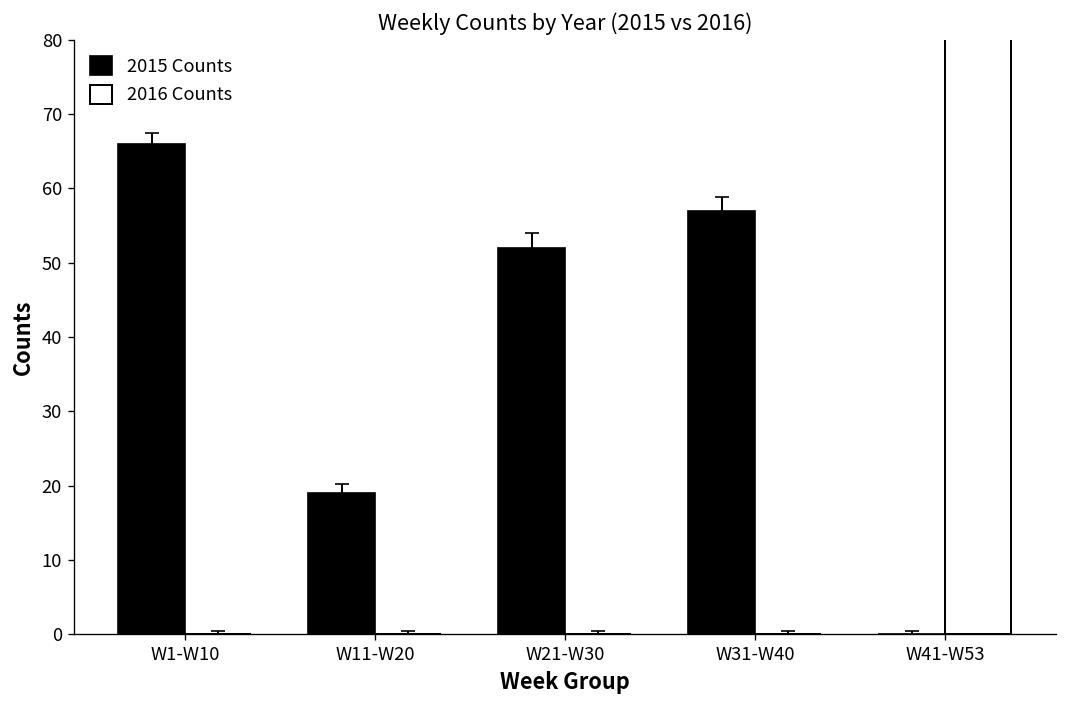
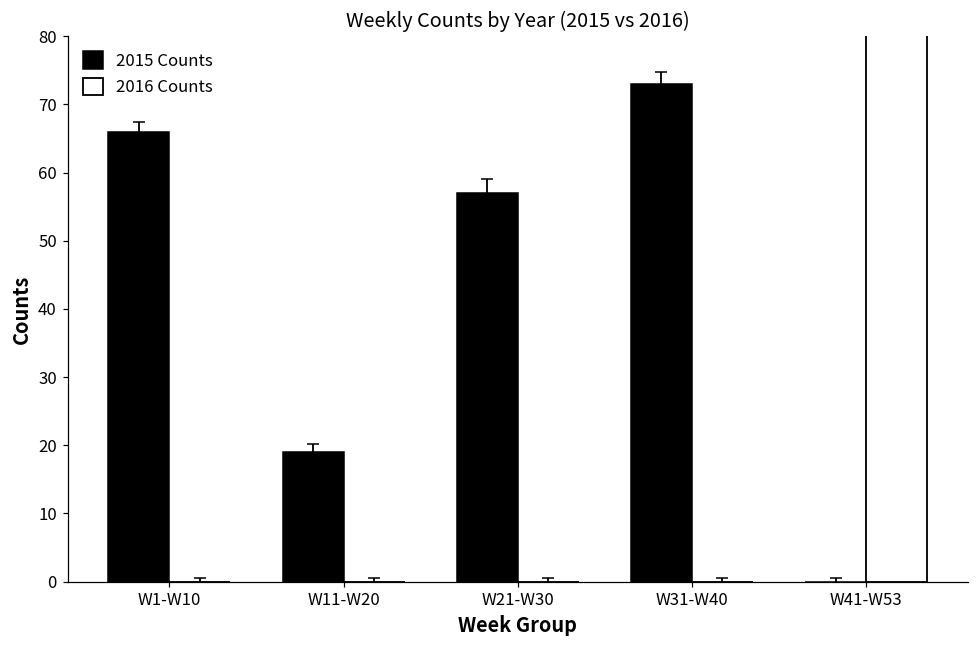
2015 Counts, W21-W30: 52 -> 57
2015 Counts, W31-W40: 57 -> 73
